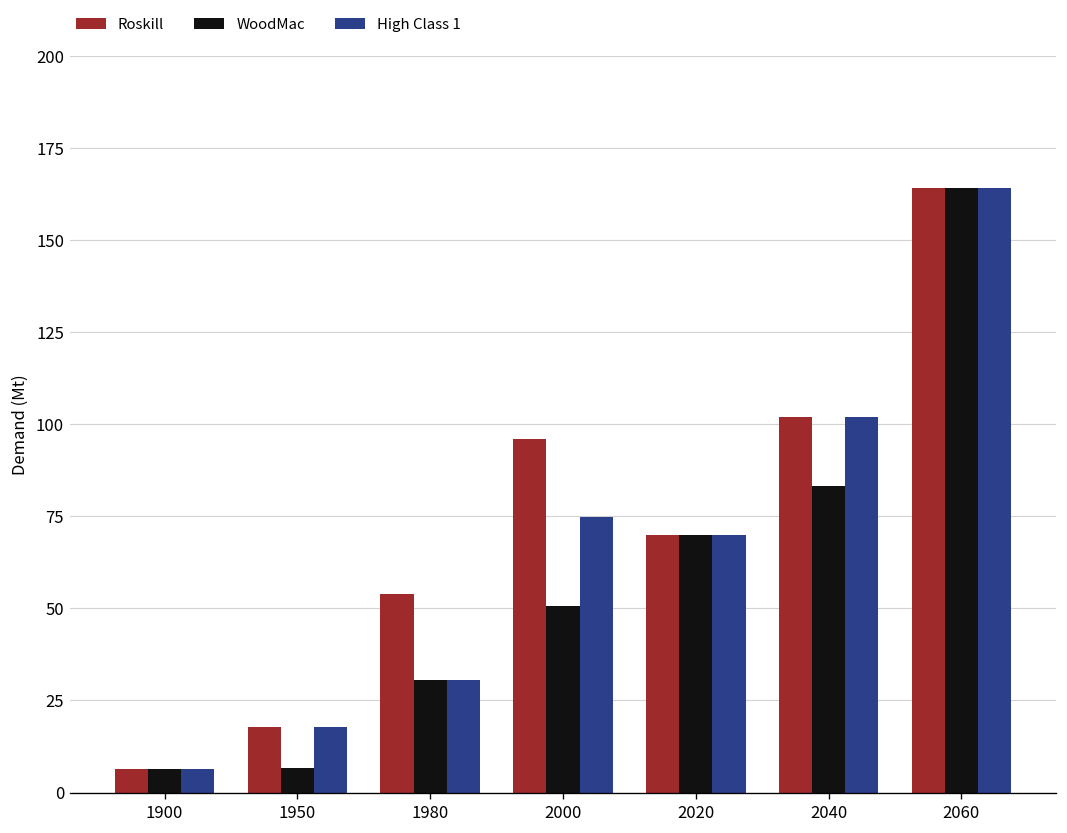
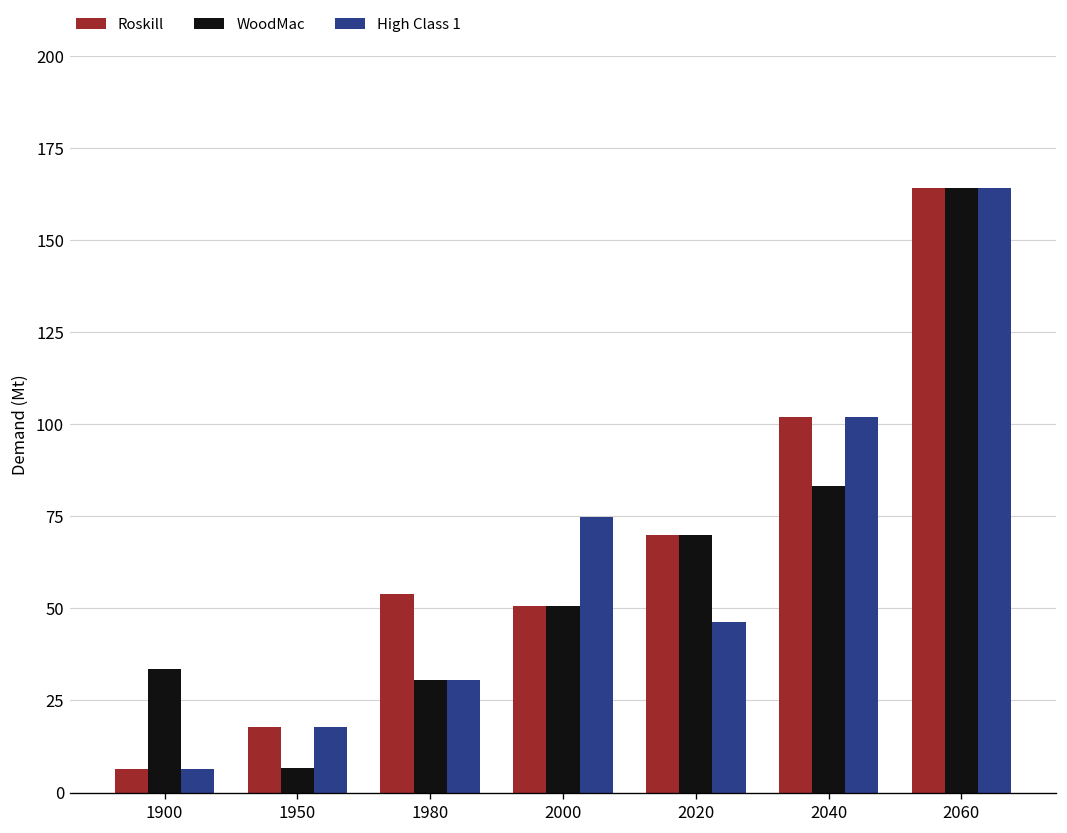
WoodMac, 1900: 6 -> 33
Roskill, 2000: 96 -> 51
High Class 1, 2020: 70 -> 46
